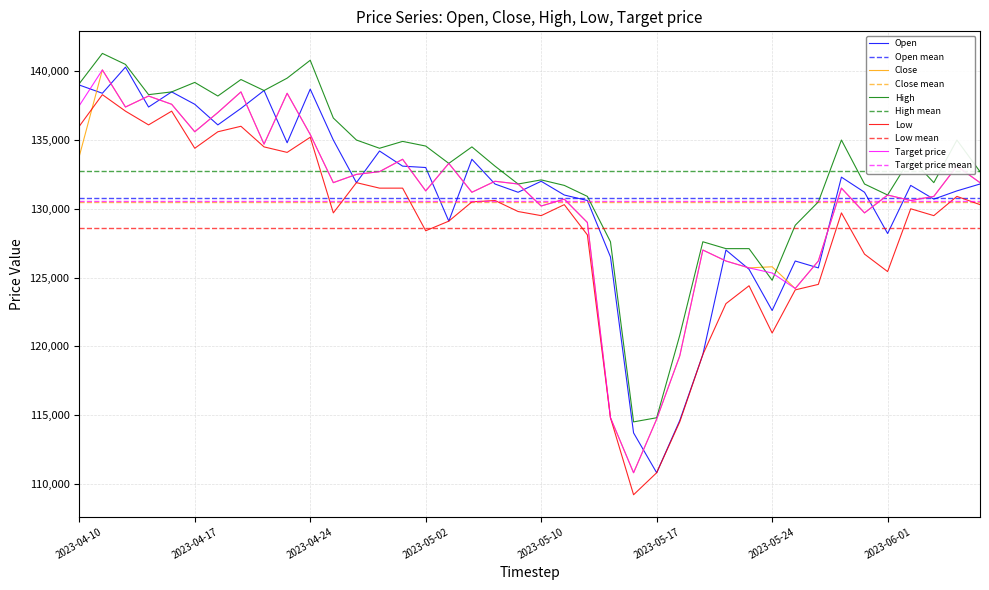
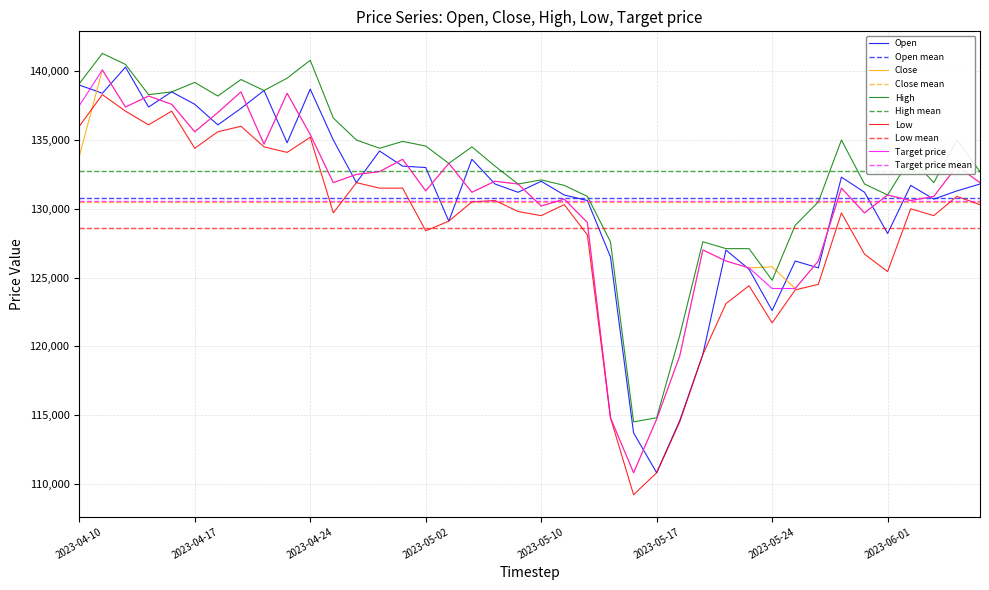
Low, 2023-05-24: 121,000 -> 121,700
Target price, 2023-05-24: 125,300 -> 124,200
